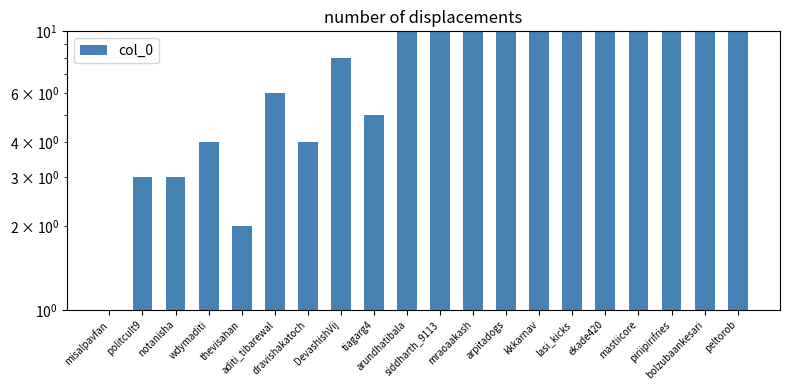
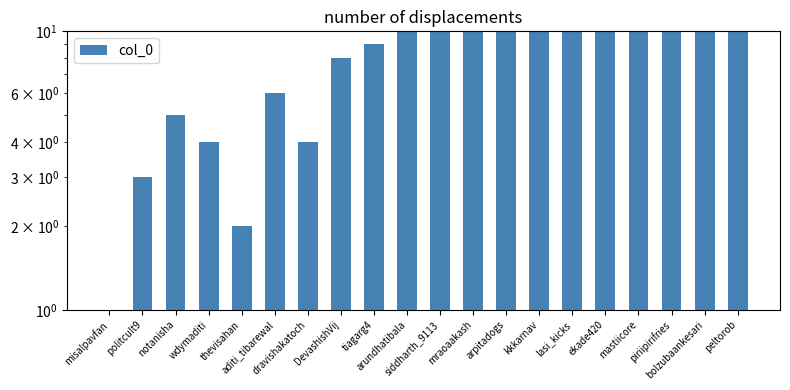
notanisha: 3.0 -> 5.0
tiagarg4: 5.0 -> 9.0
